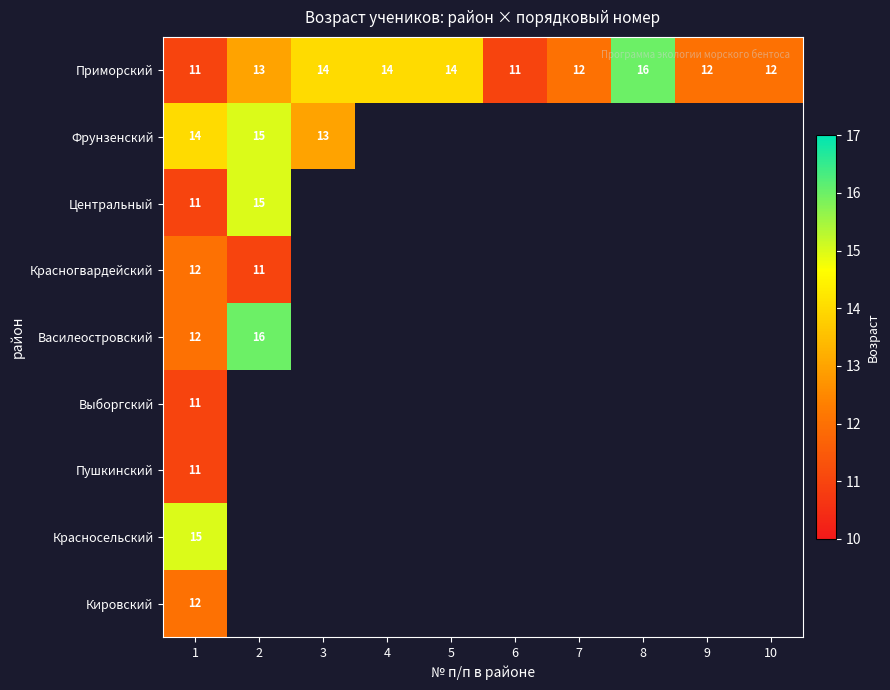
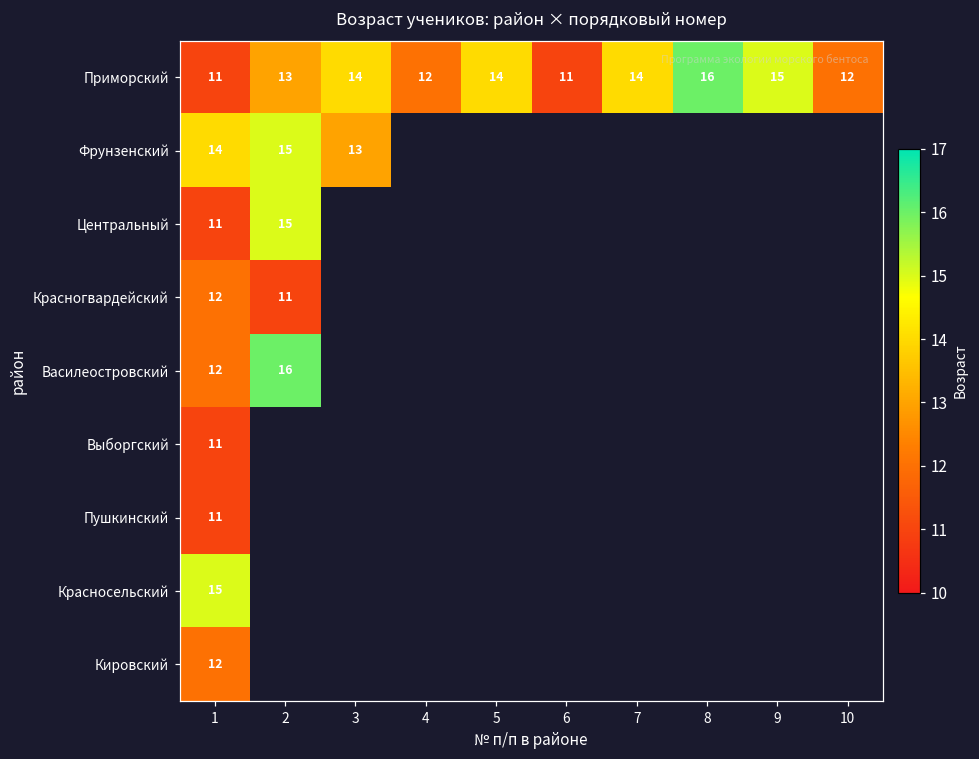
Приморский, 4: 14 -> 12
Приморский, 7: 12 -> 14
Приморский, 9: 12 -> 15
